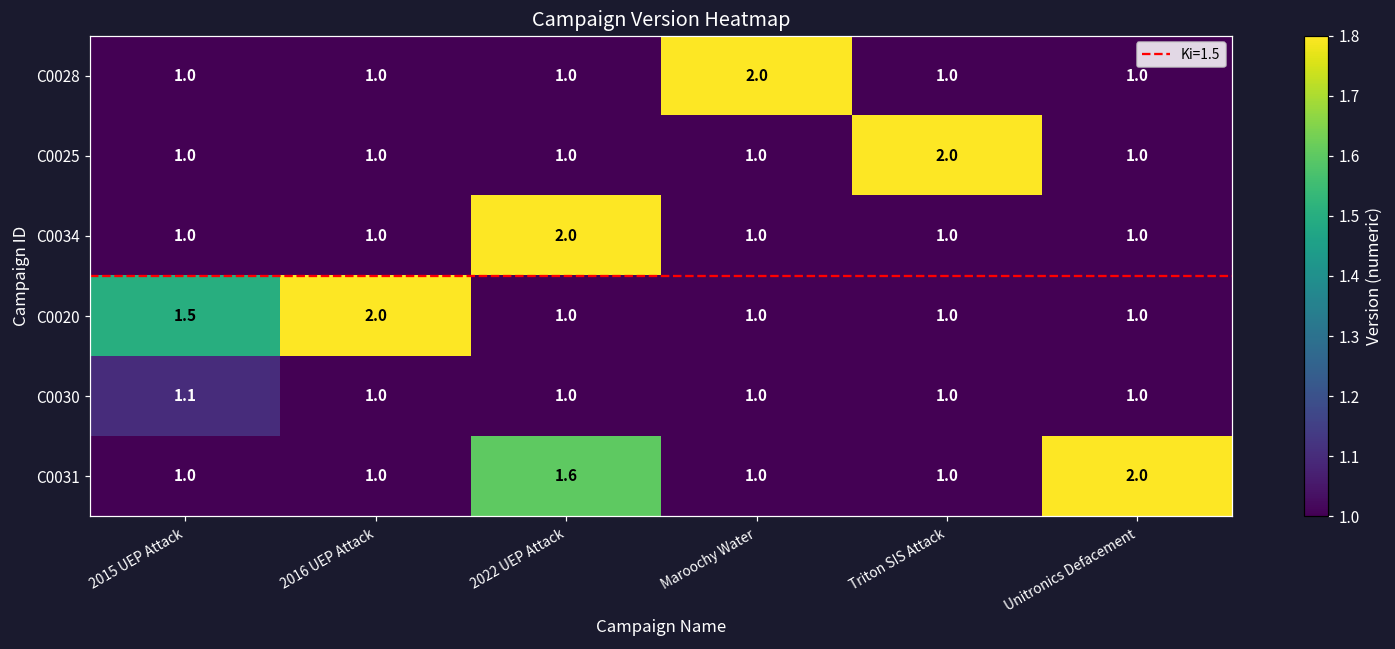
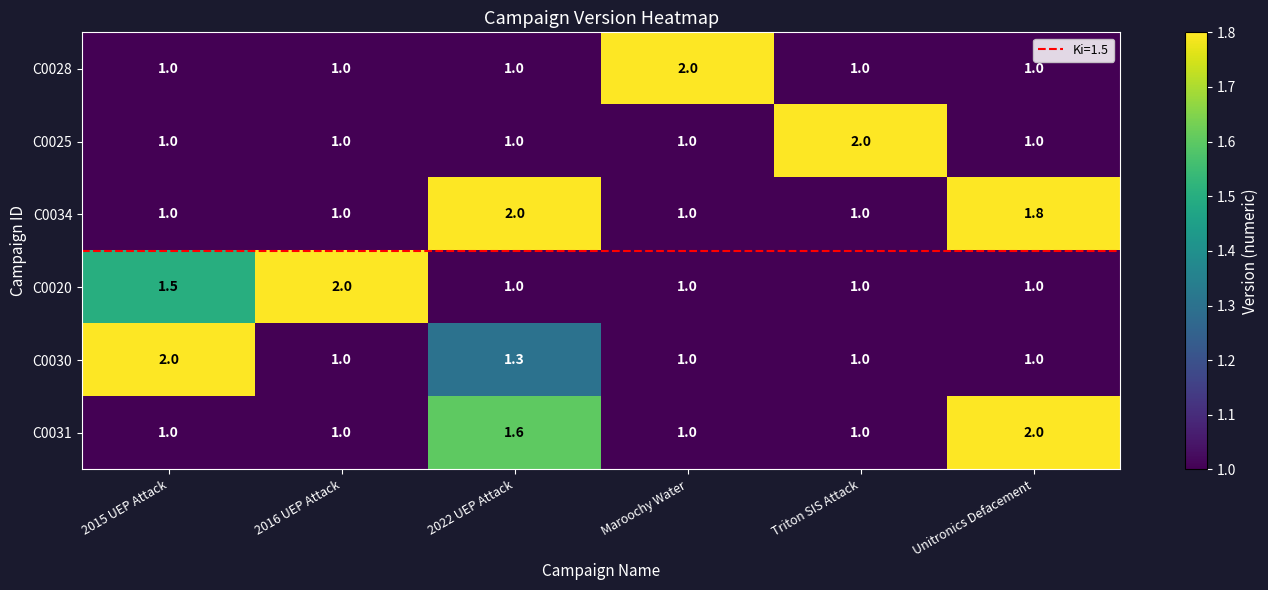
C0034, Unitronics Defacement: 1.0 -> 1.8
C0030, 2015 UEP Attack: 1.1 -> 2.0
C0030, 2022 UEP Attack: 1.0 -> 1.3
